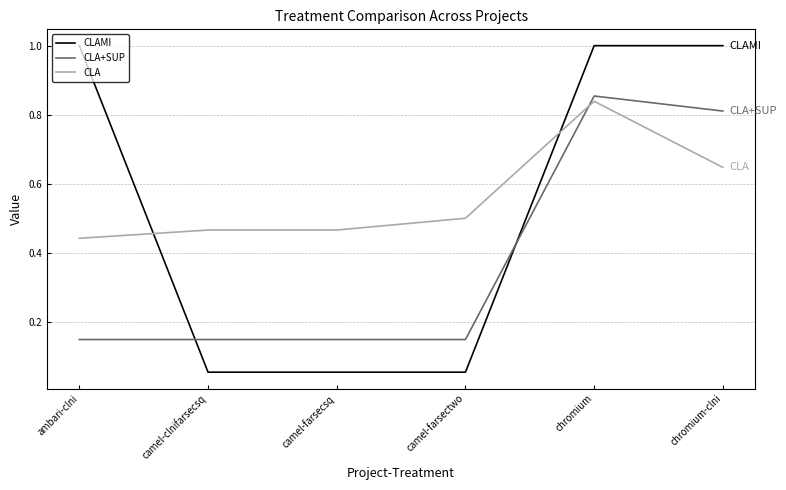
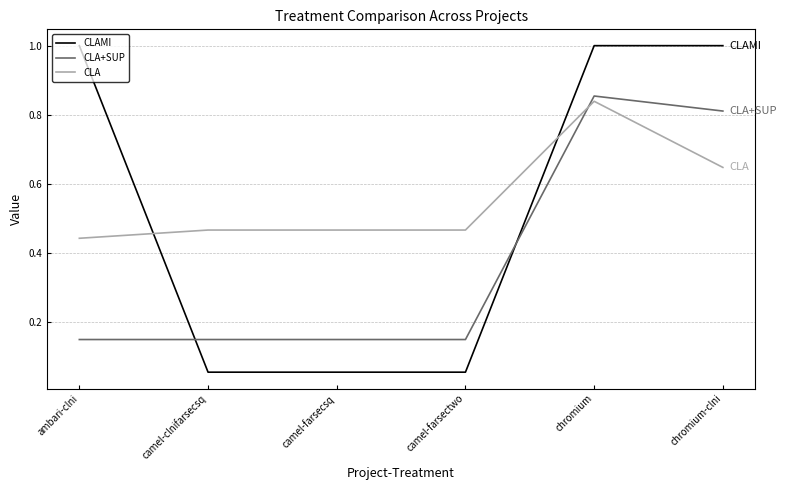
CLA, camel-farsectwo: 0.50 -> 0.47
